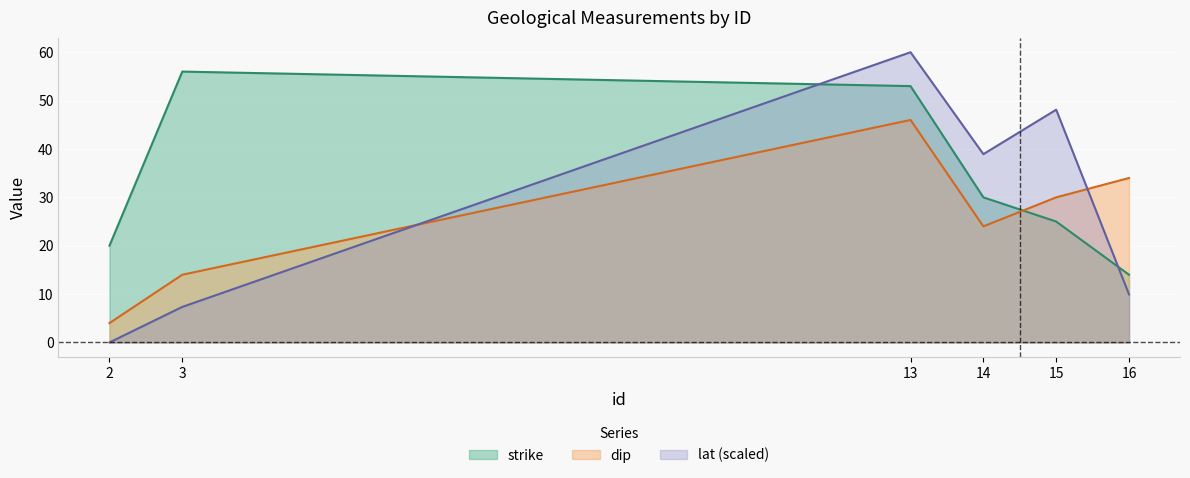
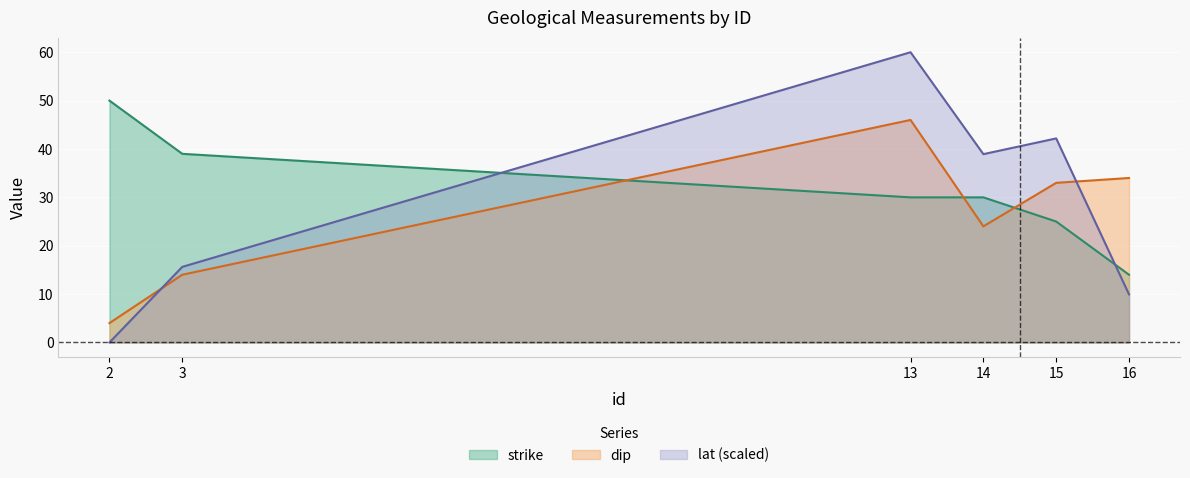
strike, 2: 20 -> 50
strike, 3: 56 -> 39
lat (scaled), 3: 7 -> 16
strike, 13: 53 -> 30
dip, 15: 30 -> 33
lat (scaled), 15: 48 -> 42
